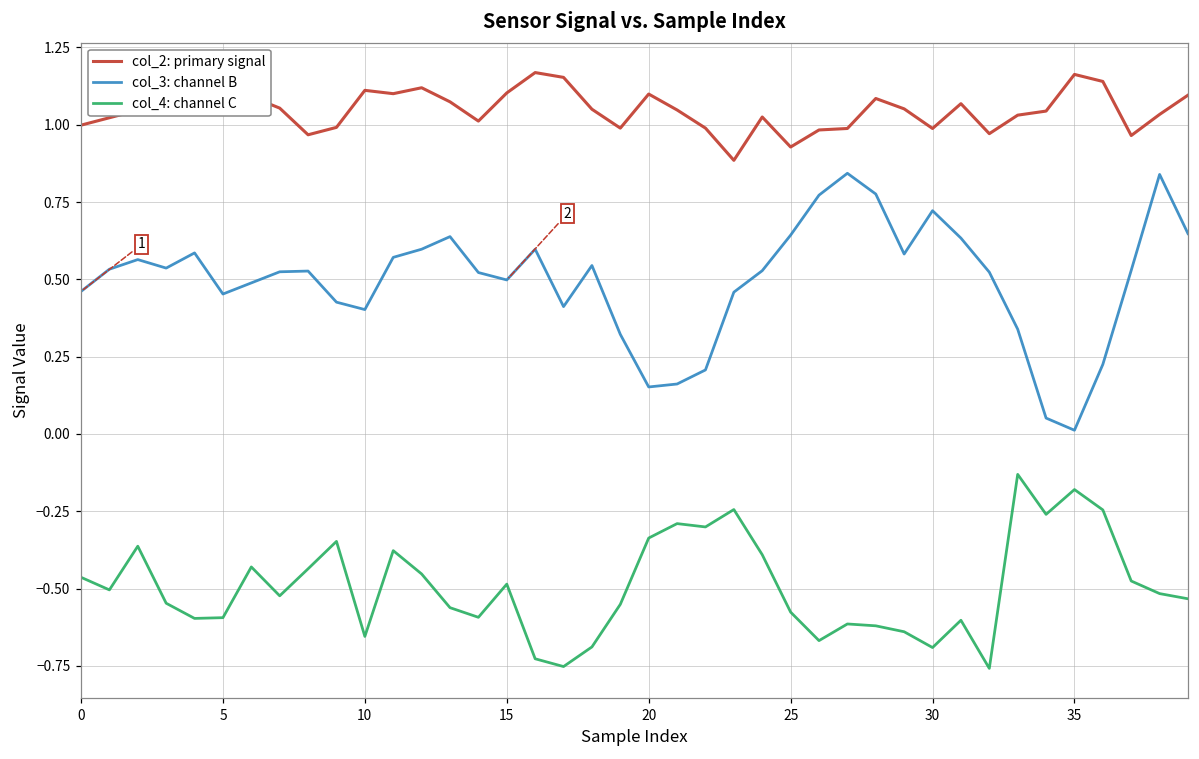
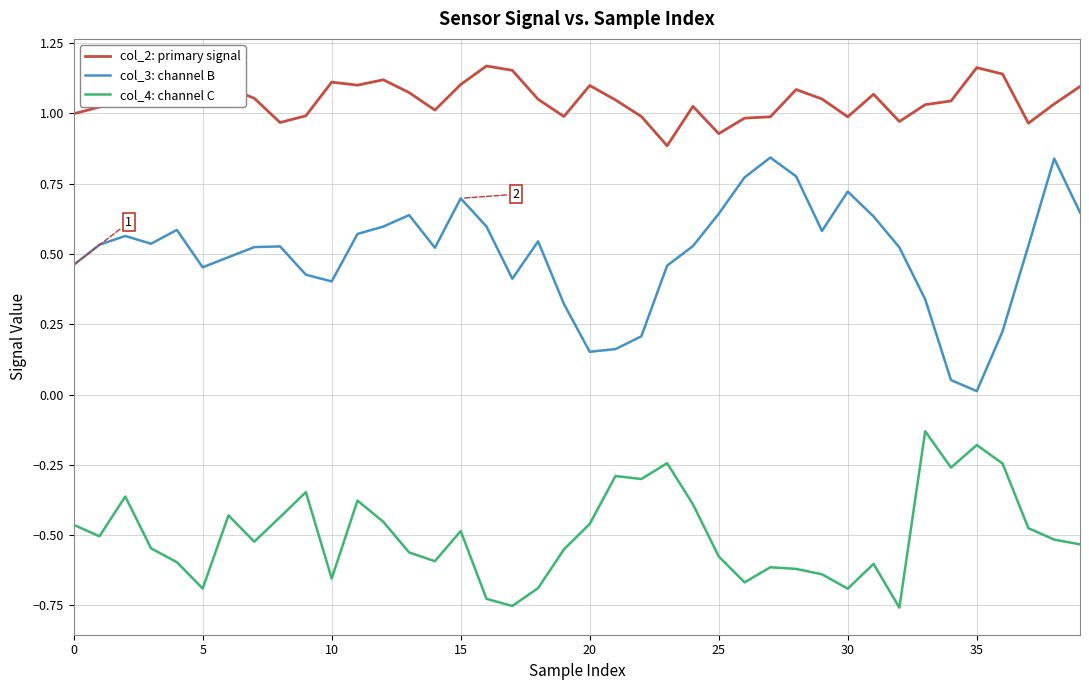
col_4: channel C, 5: -0.59 -> -0.69
col_3: channel B, 15: 0.50 -> 0.70
col_4: channel C, 20: -0.34 -> -0.46
